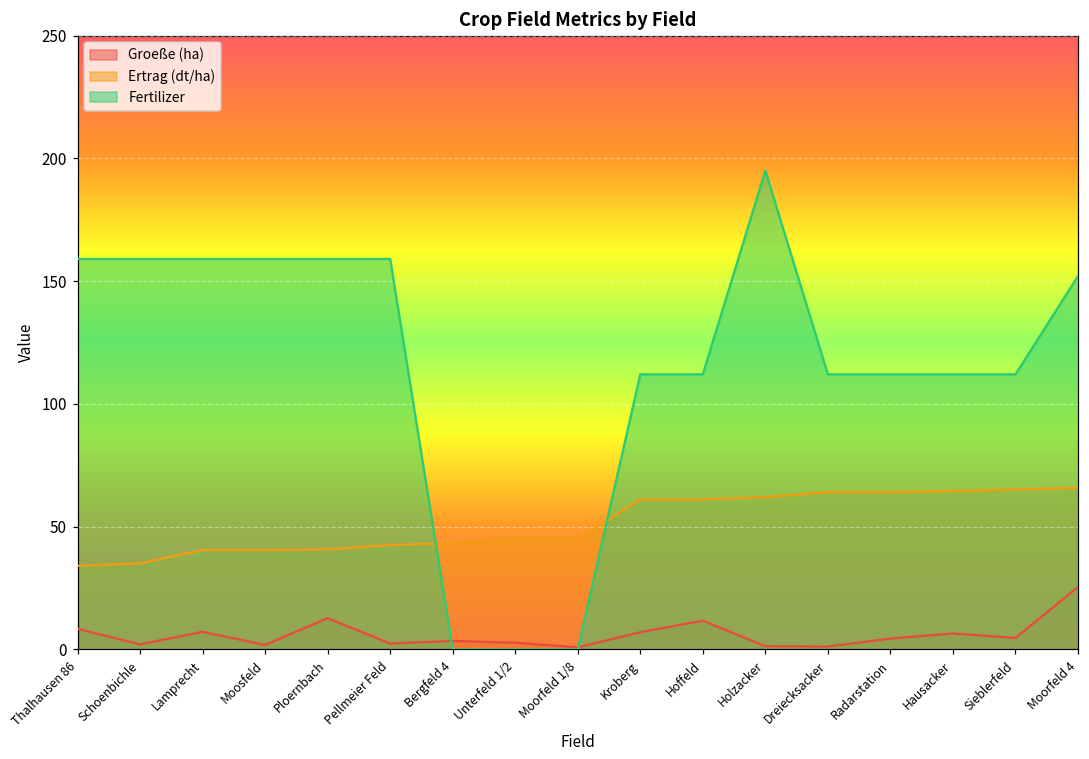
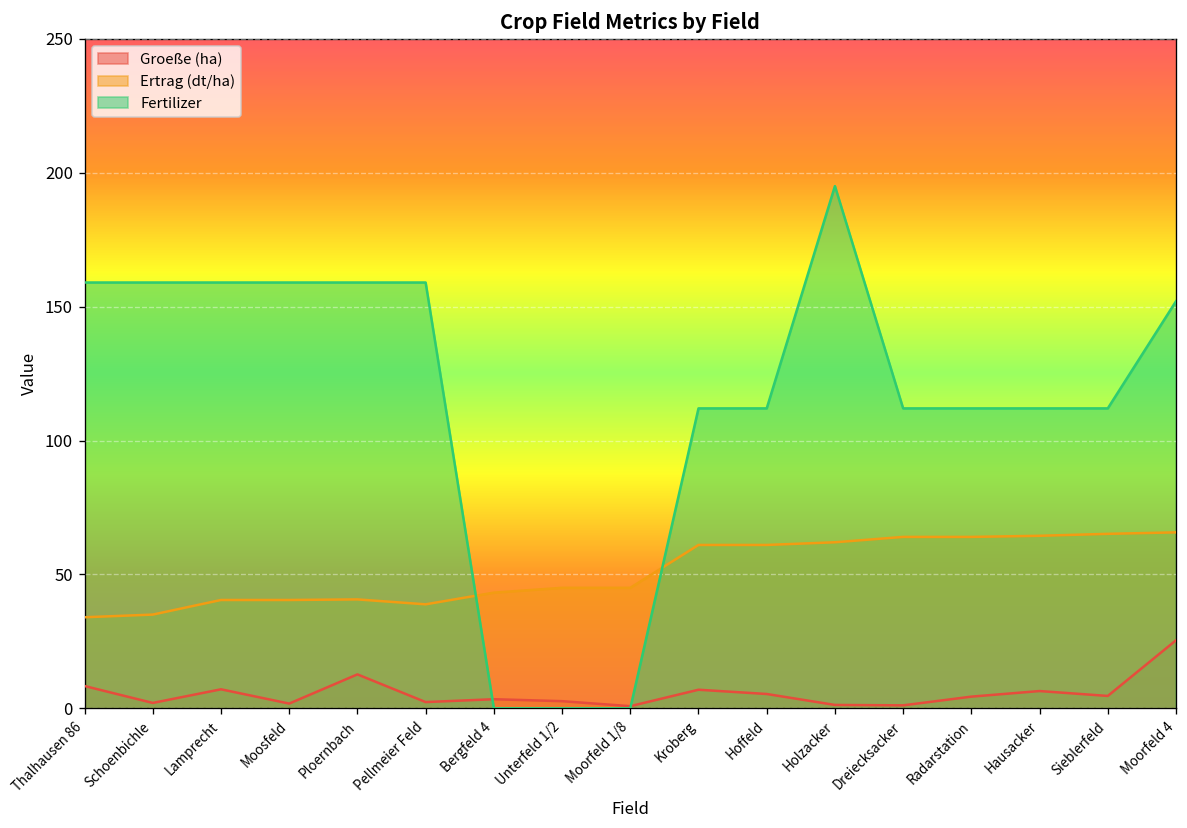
Ertrag (dt/ha), Pellmeier Feld: 42 -> 39
Groeße (ha), Hoffeld: 12 -> 5
